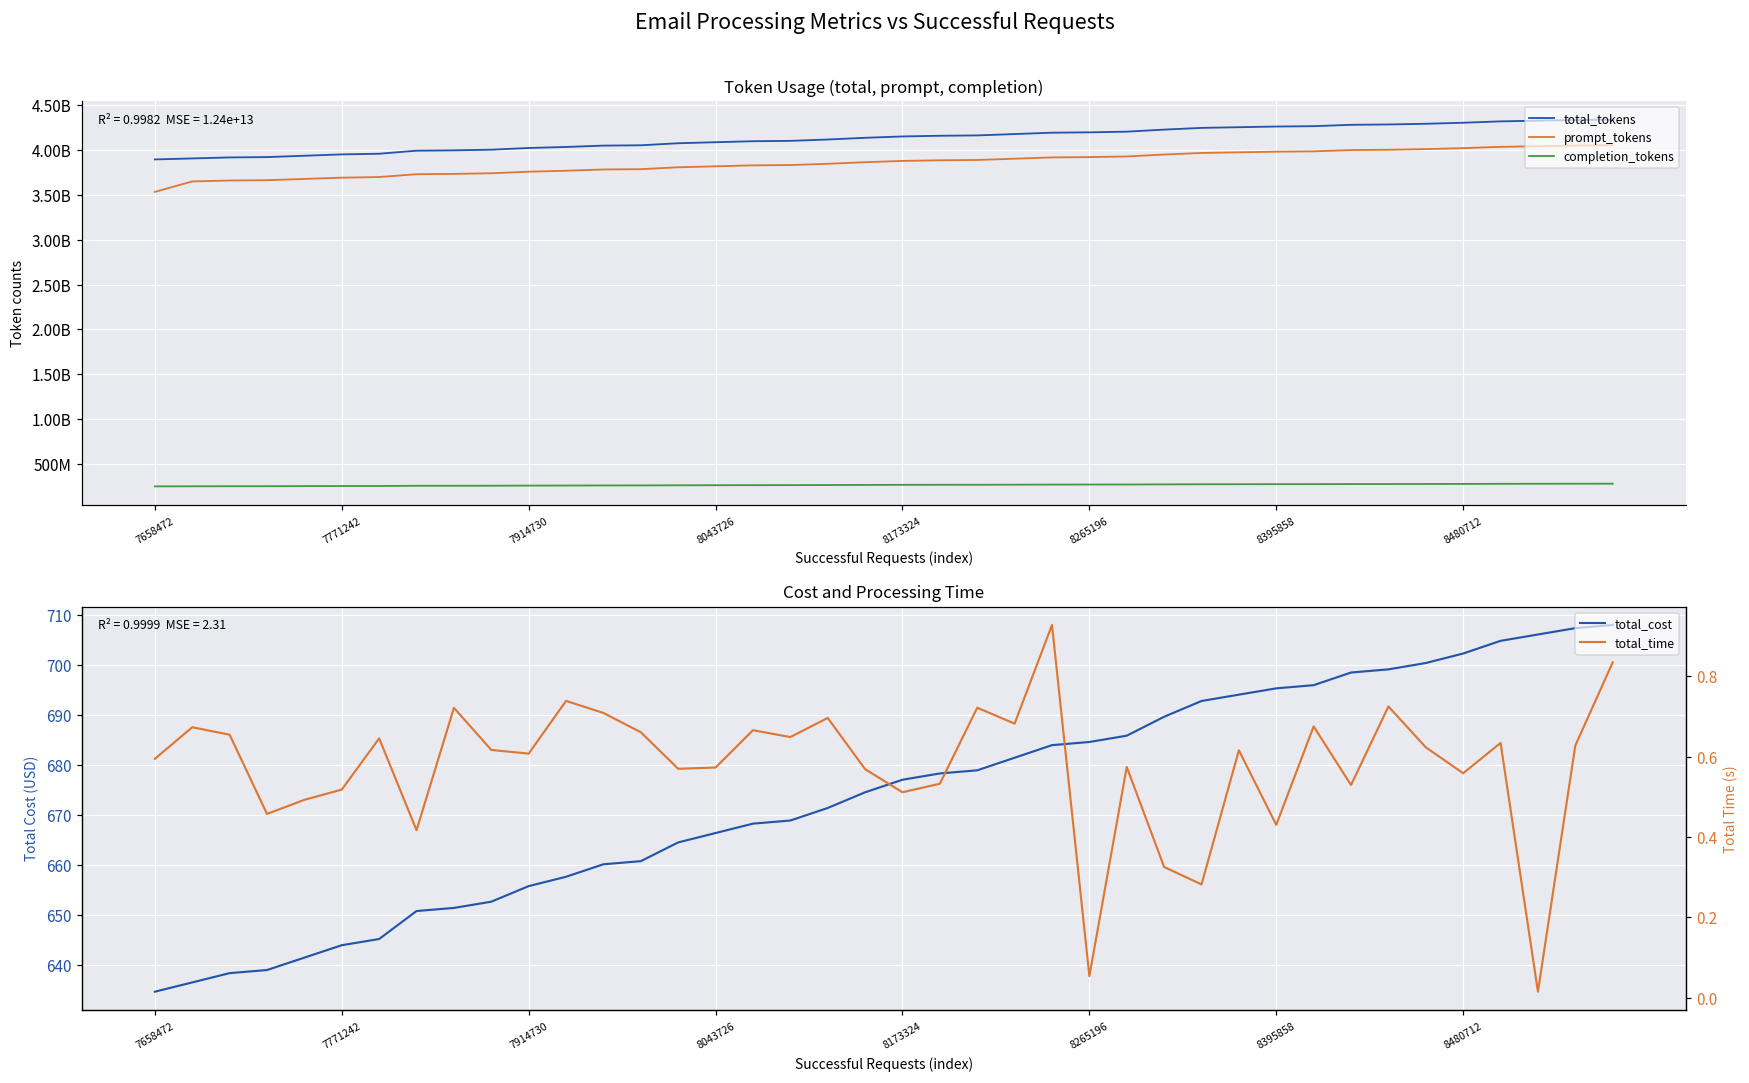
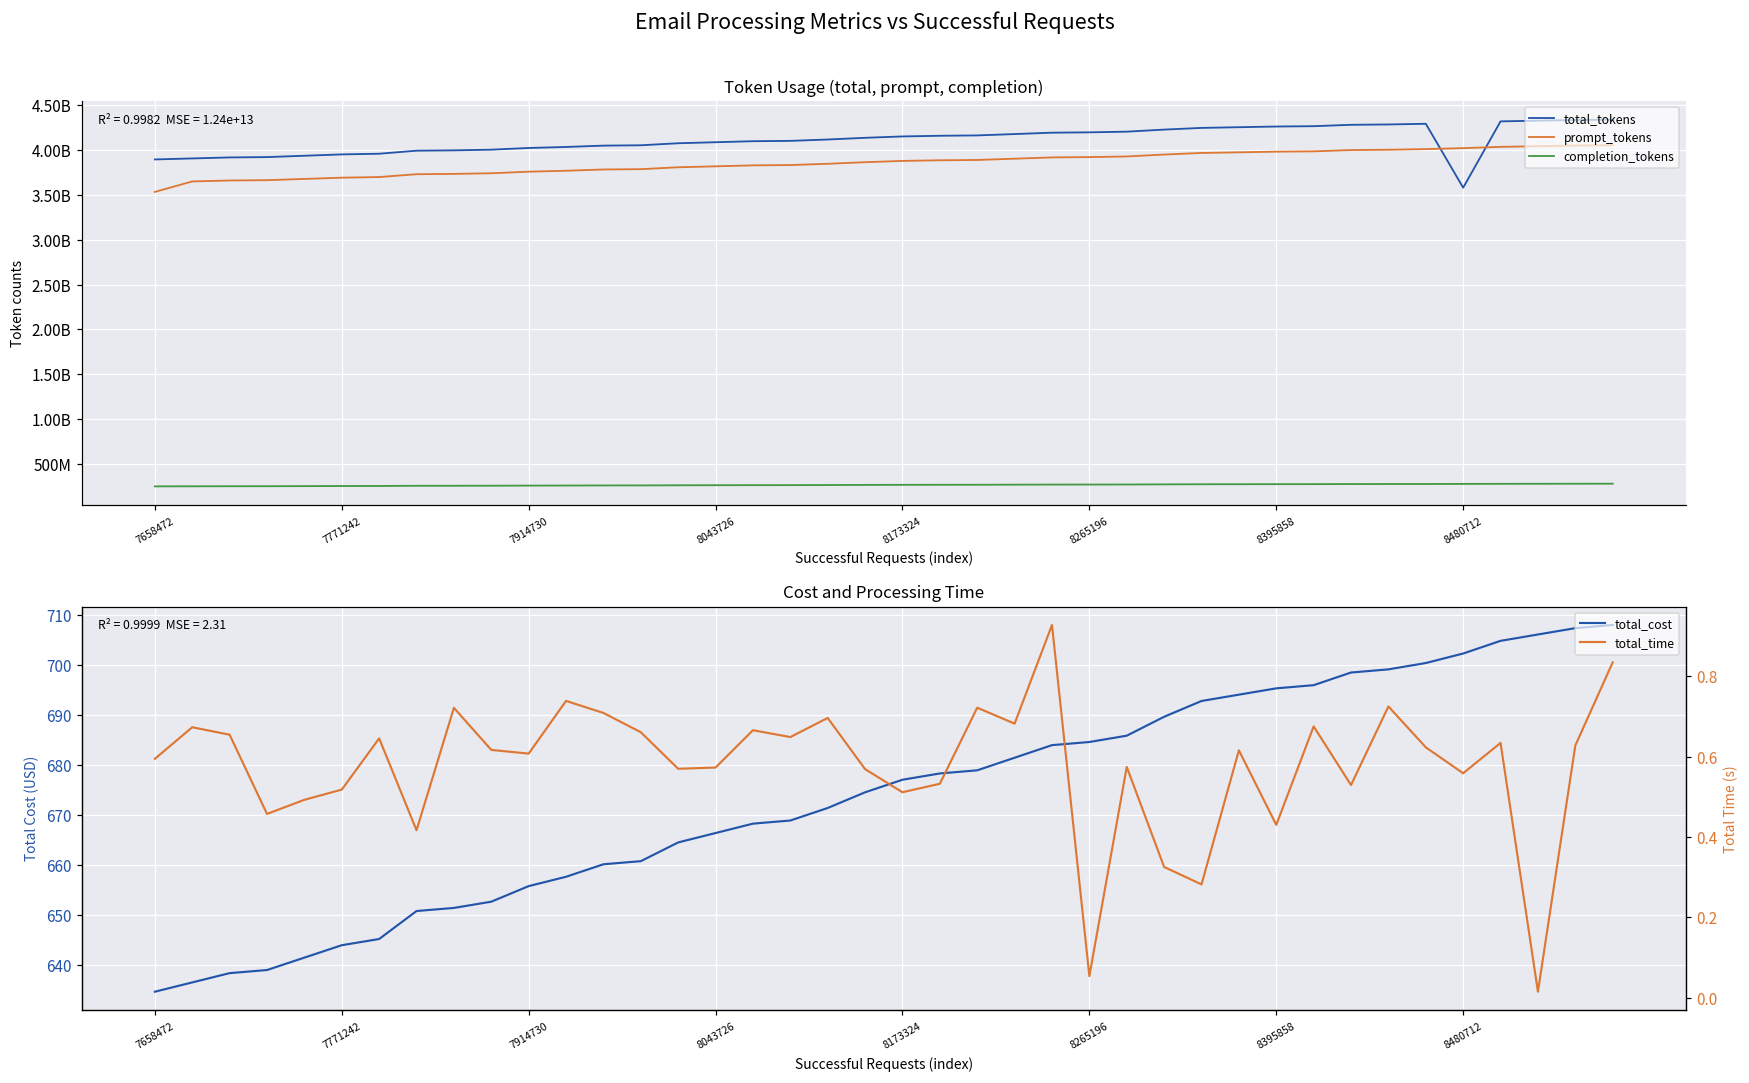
Token Usage (total, prompt, completion), total_tokens, 8480712: 4300000000 -> 3600000000
